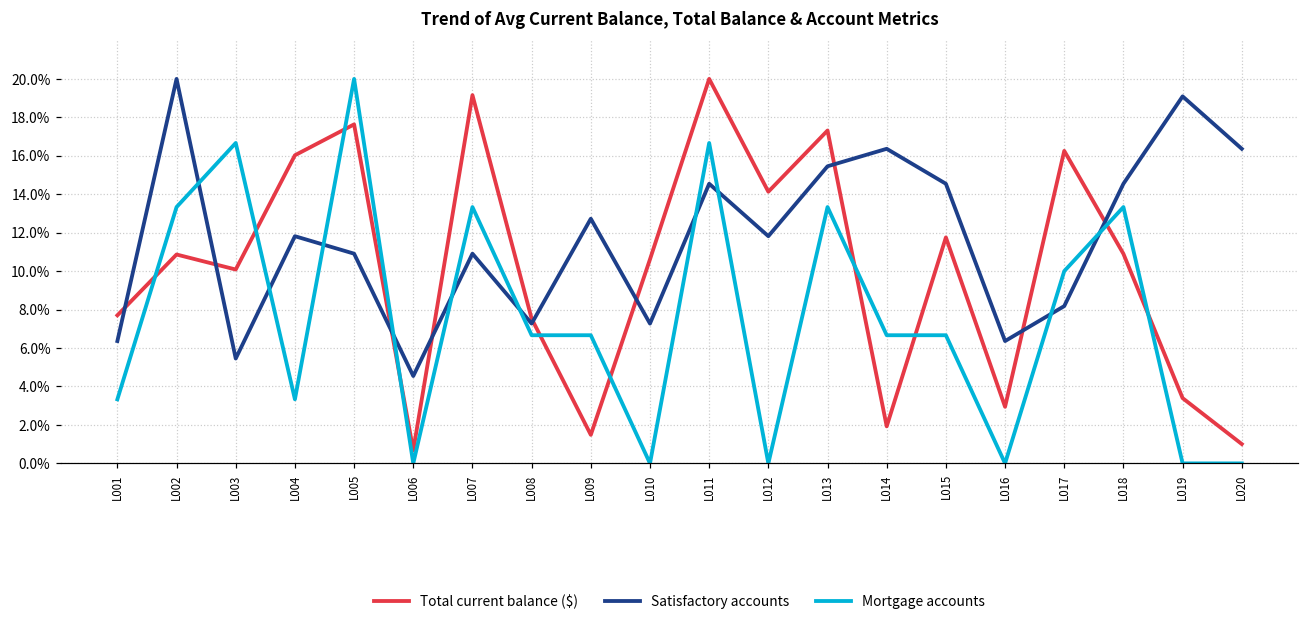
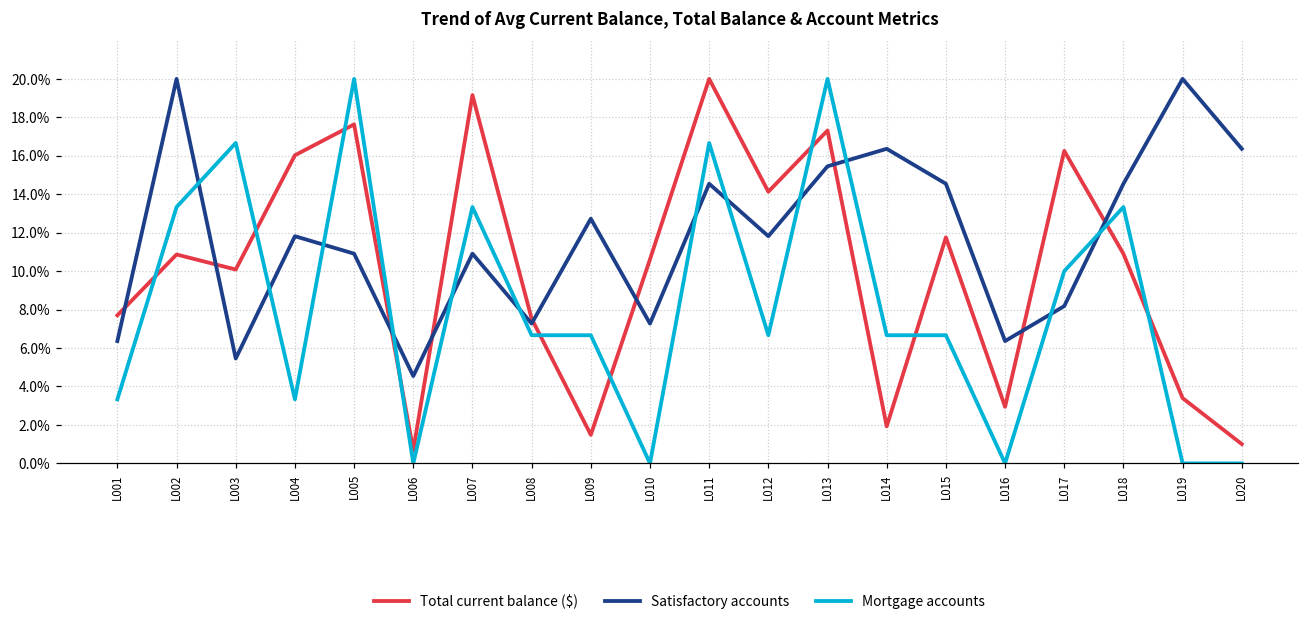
Mortgage accounts, L012: 0.0% -> 6.7%
Mortgage accounts, L013: 13.3% -> 20.0%
Satisfactory accounts, L019: 19.1% -> 20.0%
